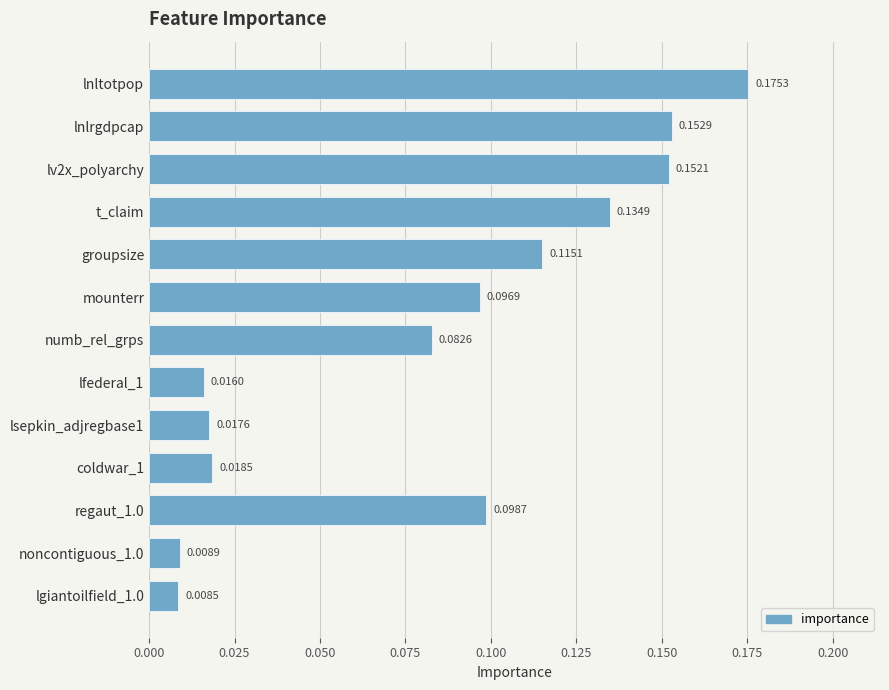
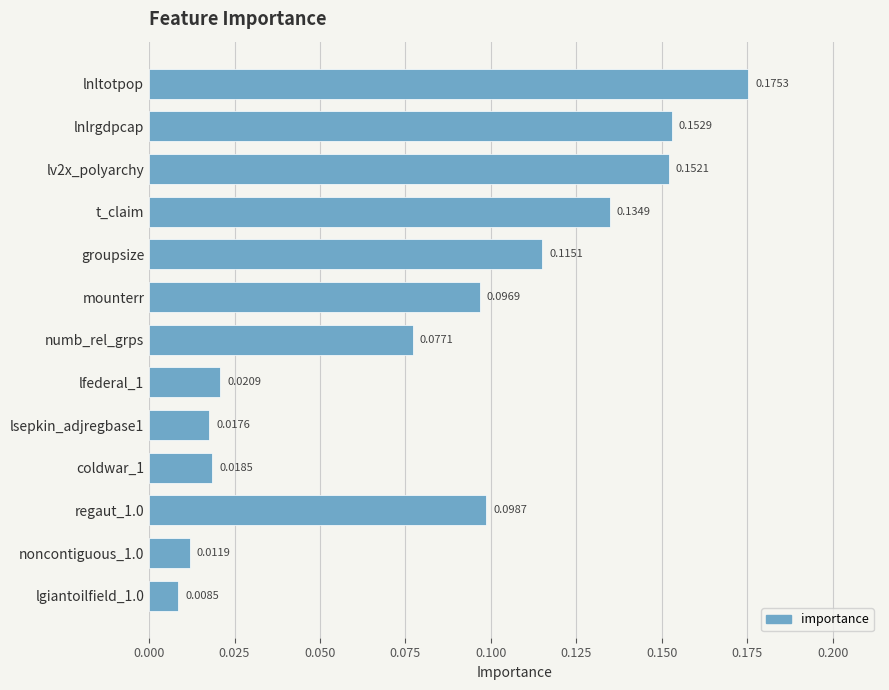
numb_rel_grps: 0.0826 -> 0.0771
lfederal_1: 0.0160 -> 0.0209
noncontiguous_1.0: 0.0089 -> 0.0119
